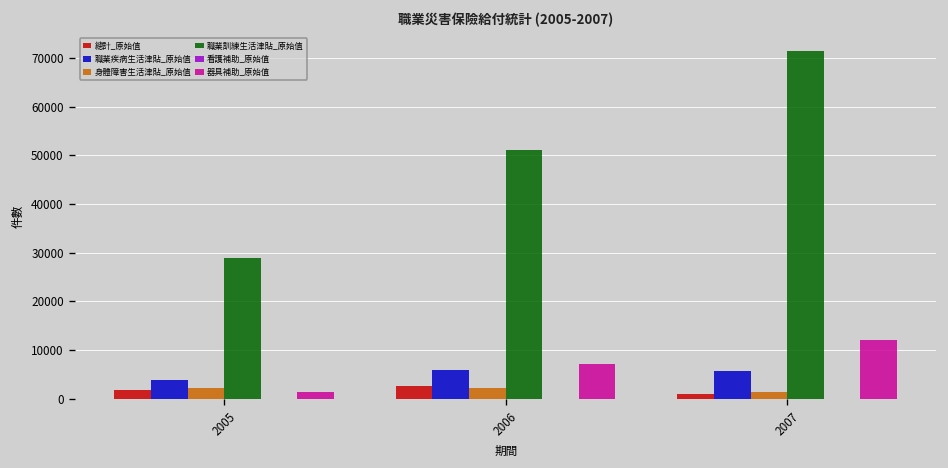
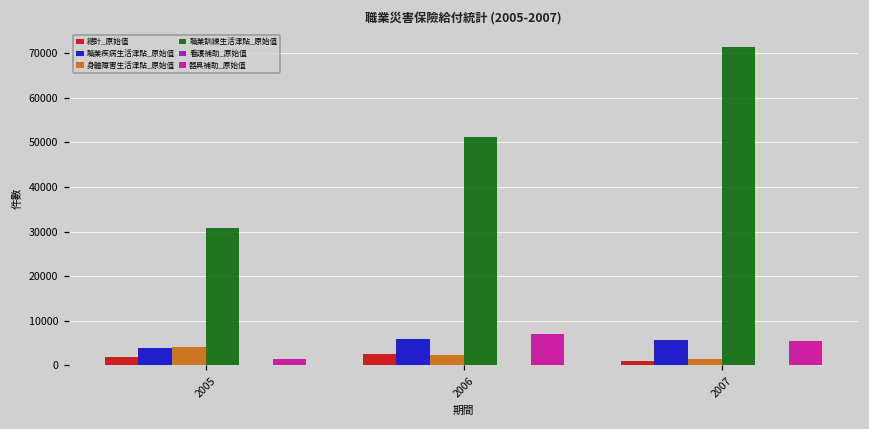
身體障害生活津貼_原始值, 2005: 2000 -> 4000
職業訓練生活津貼_原始值, 2005: 29000 -> 31000
器具補助_原始值, 2007: 12000 -> 5000
